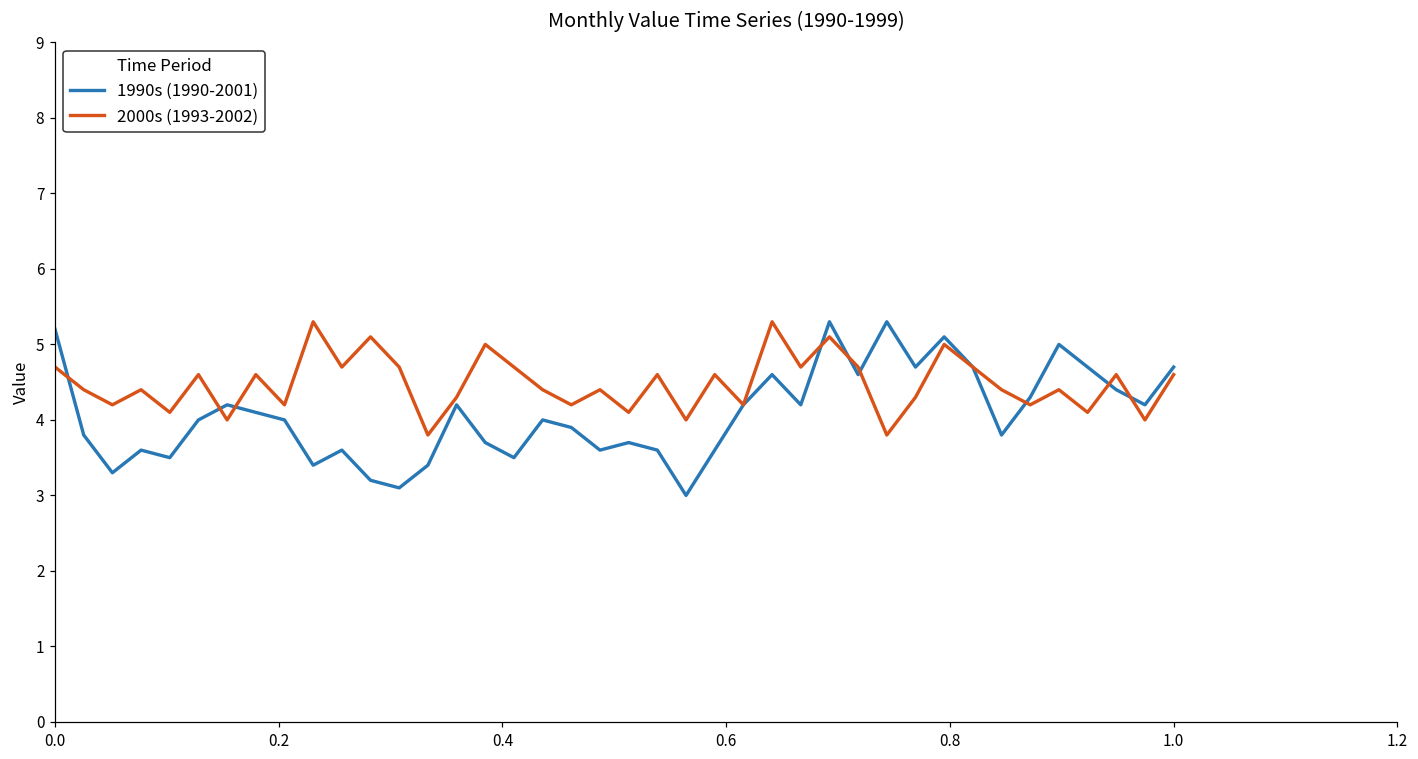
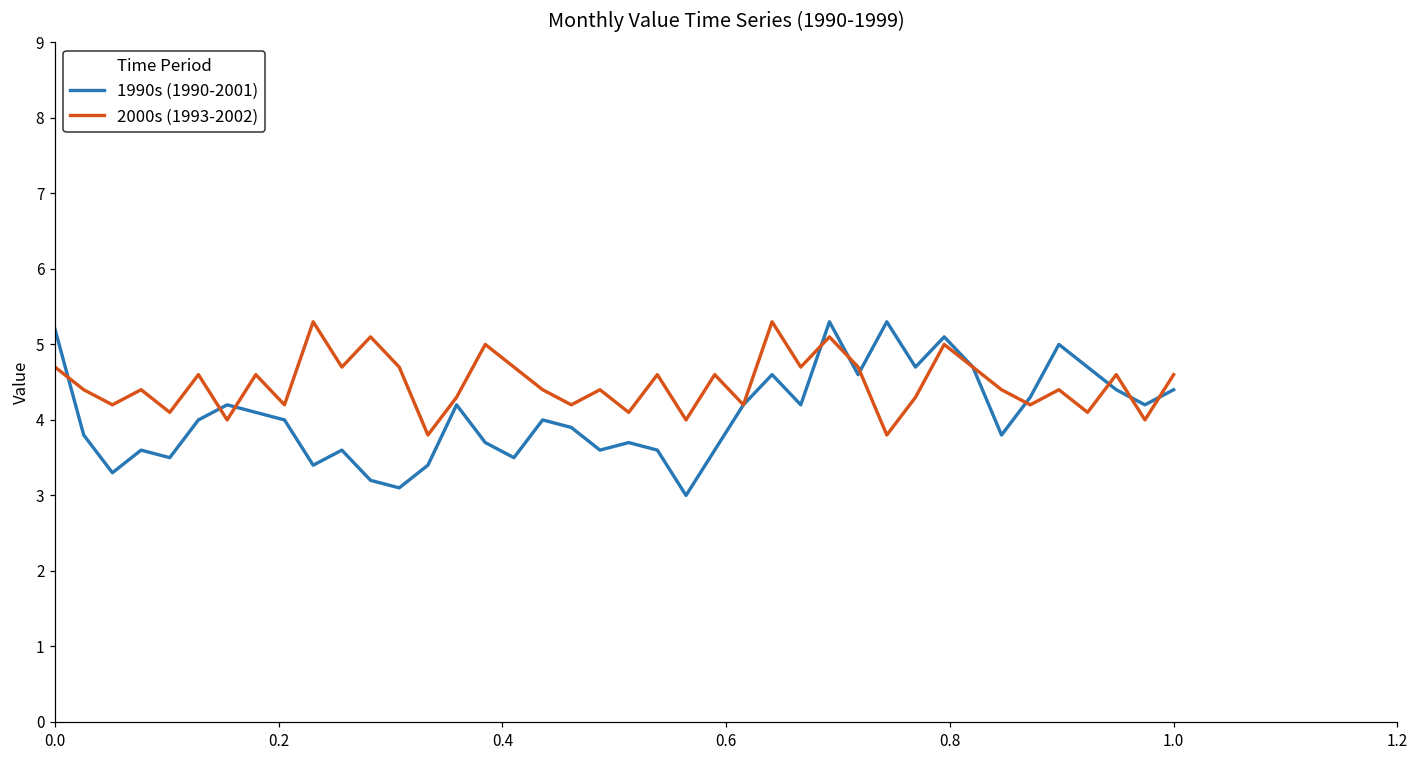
1990s (1990-2001), 1.0: 4.7 -> 4.4
